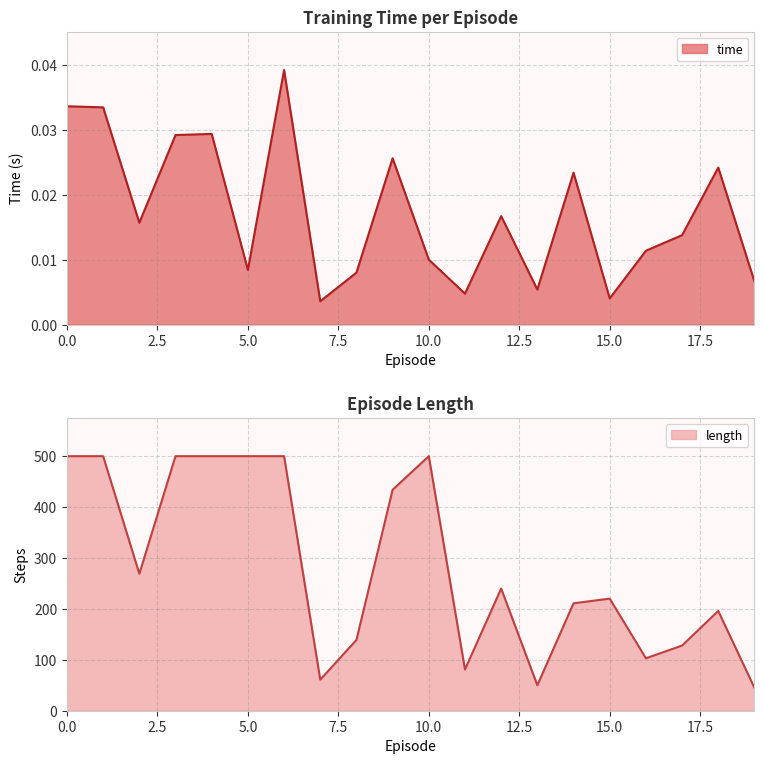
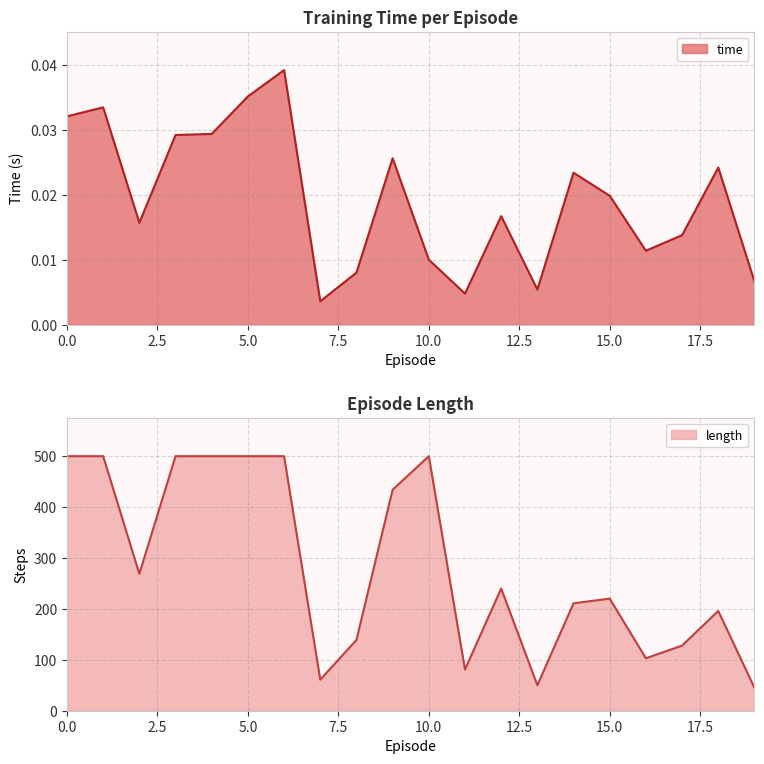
Training Time per Episode, 0.0: 0.034 -> 0.032
Training Time per Episode, 5.0: 0.008 -> 0.035
Training Time per Episode, 15.0: 0.004 -> 0.020
